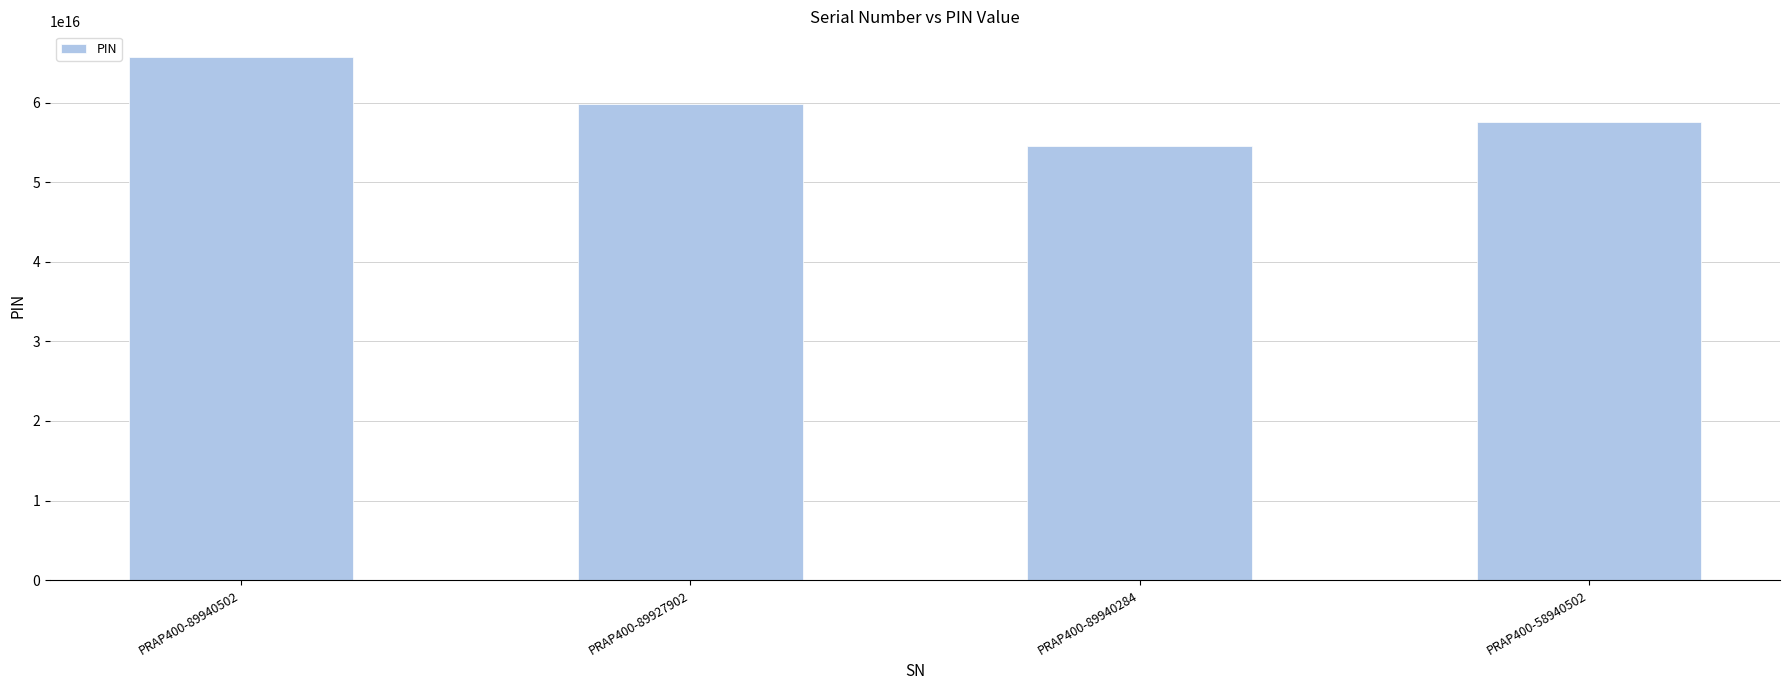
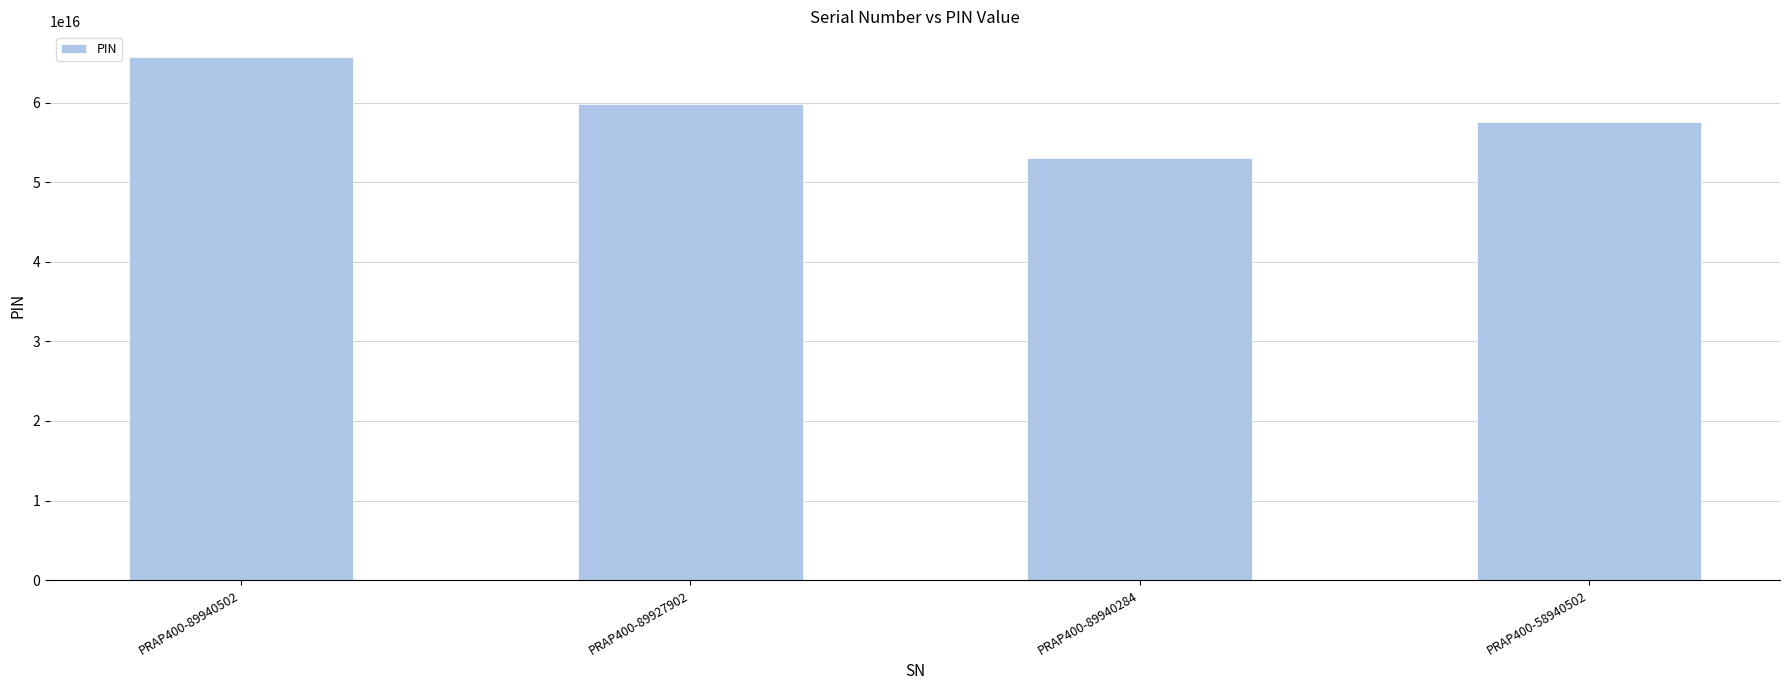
PRAP400-89940284: 55000000000000000 -> 53000000000000000
